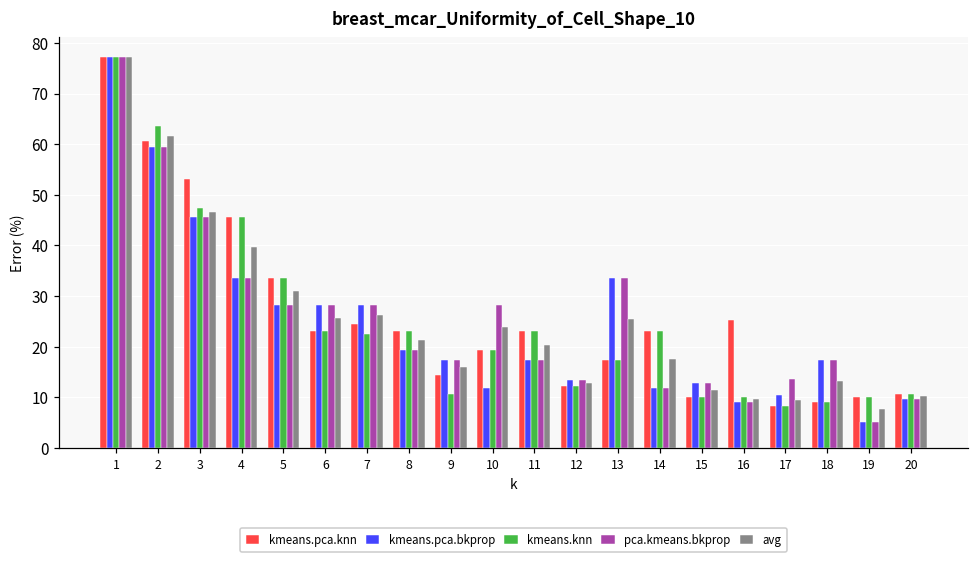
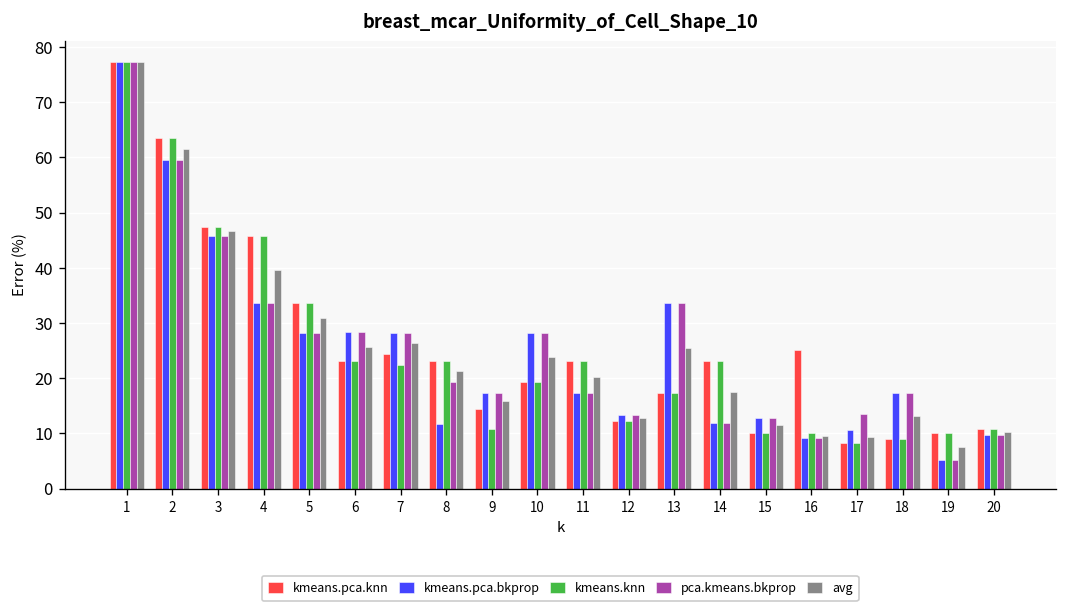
kmeans.pca.knn, 2: 61 -> 64
kmeans.pca.knn, 3: 53 -> 47
kmeans.pca.bkprop, 8: 19 -> 12
kmeans.pca.bkprop, 10: 12 -> 28
